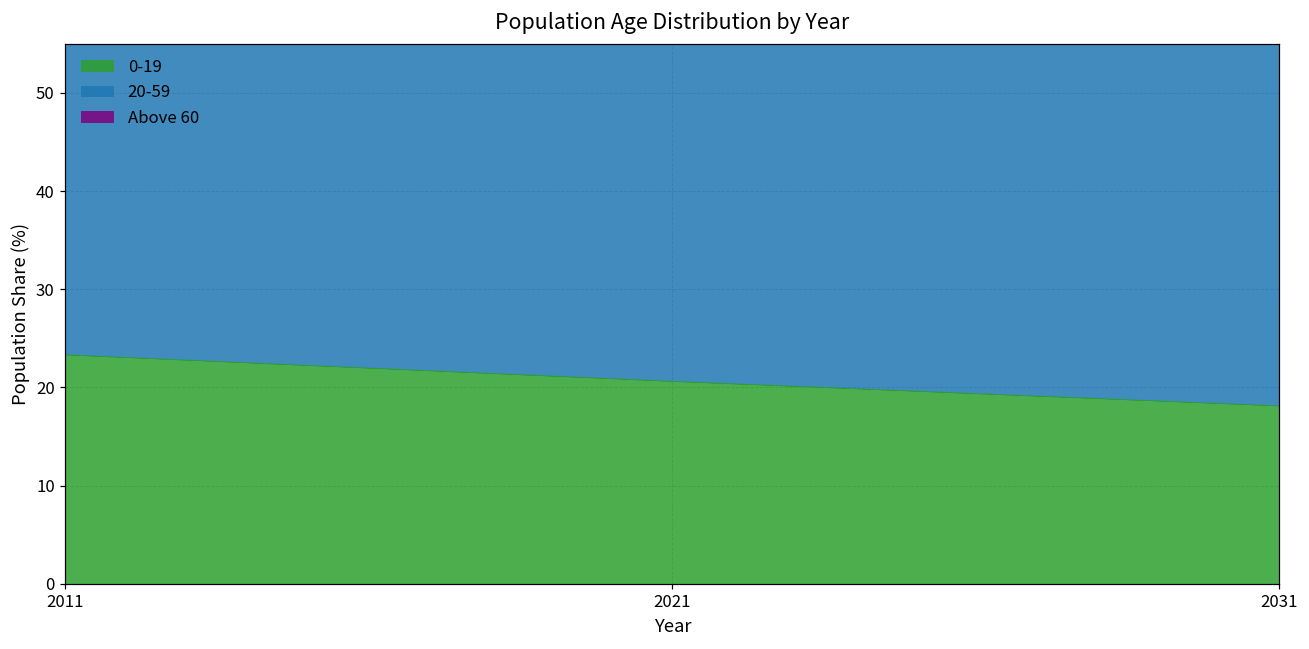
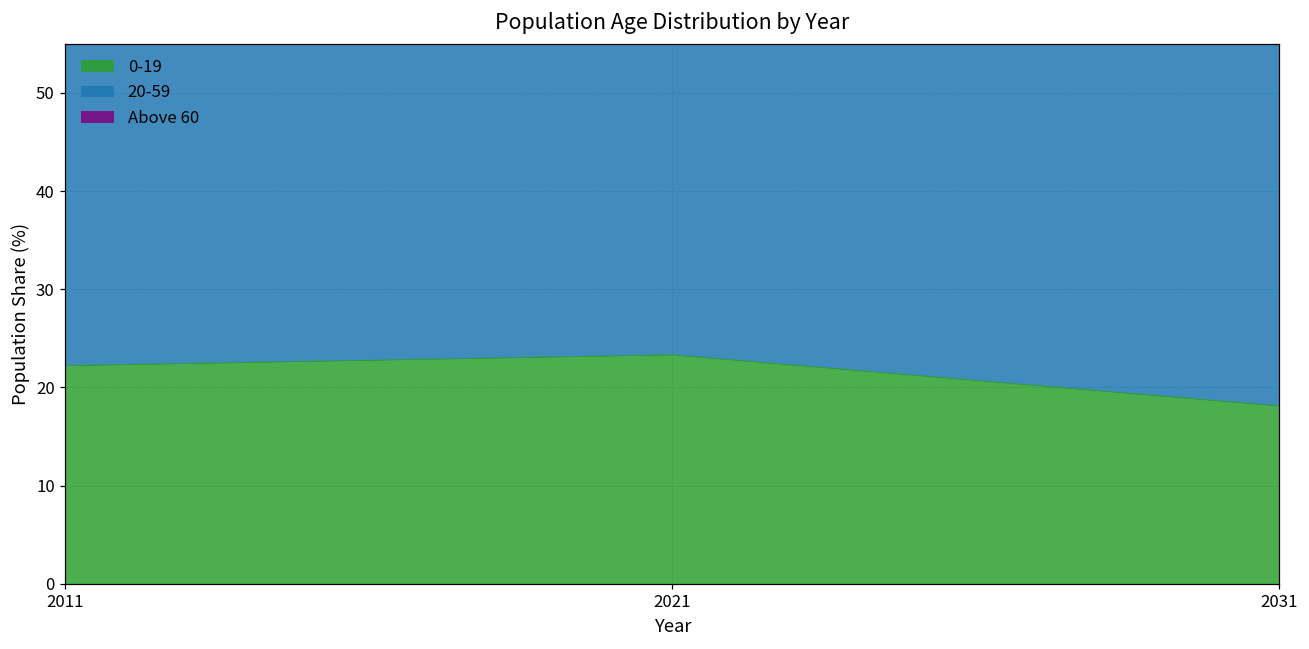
0-19, 2011: 23 -> 22
0-19, 2021: 21 -> 23
